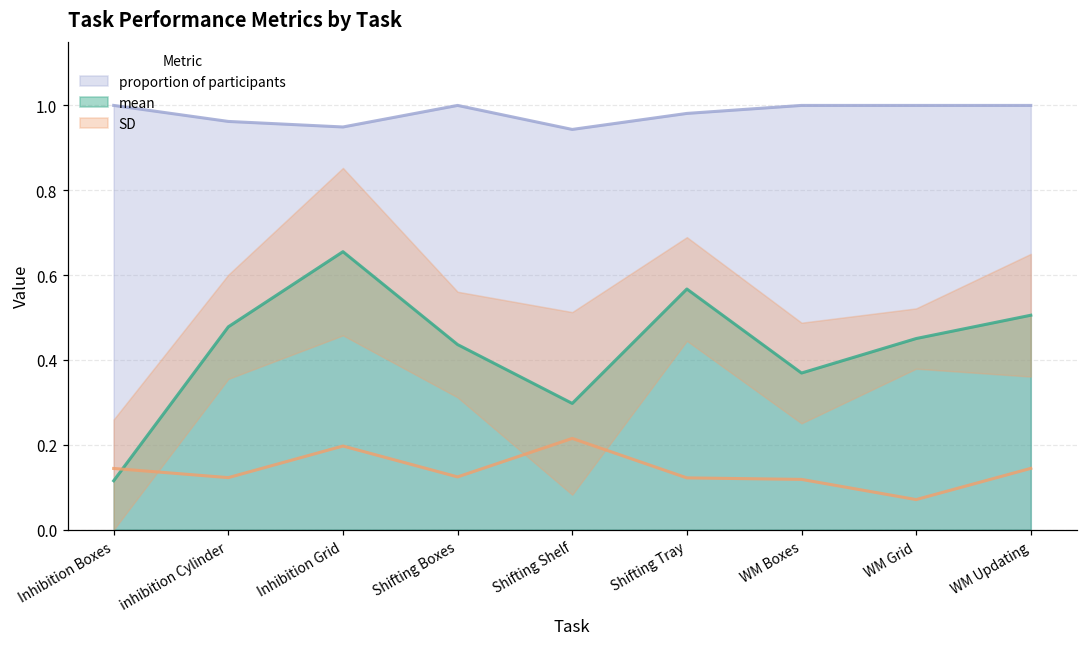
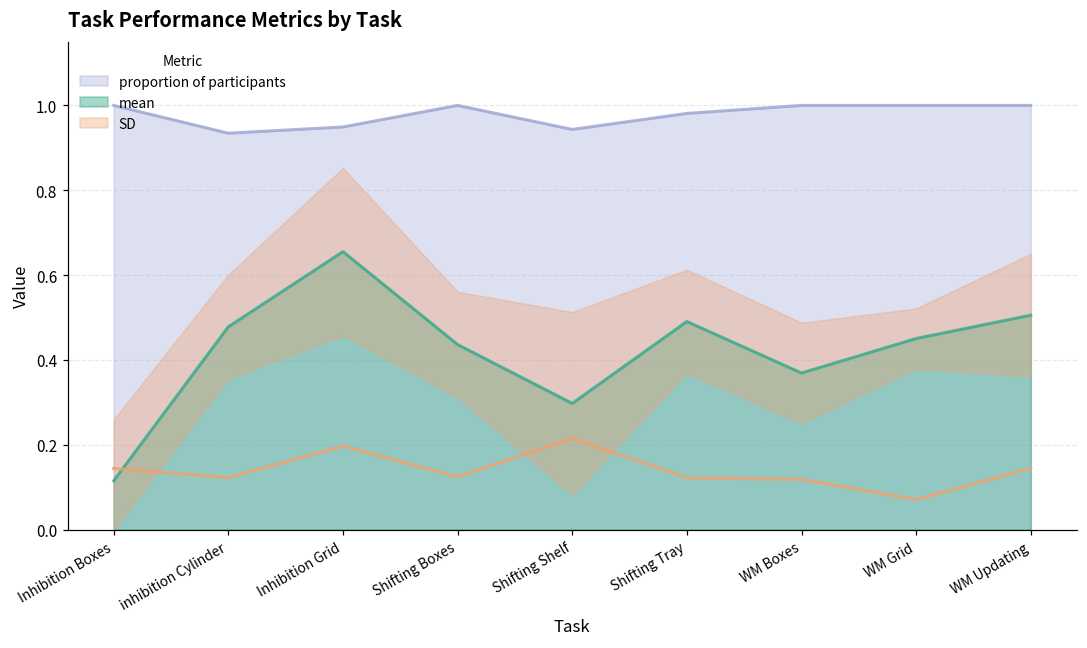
proportion of participants, inhibition Cylinder: 0.96 -> 0.93
mean, Shifting Tray: 0.57 -> 0.49
